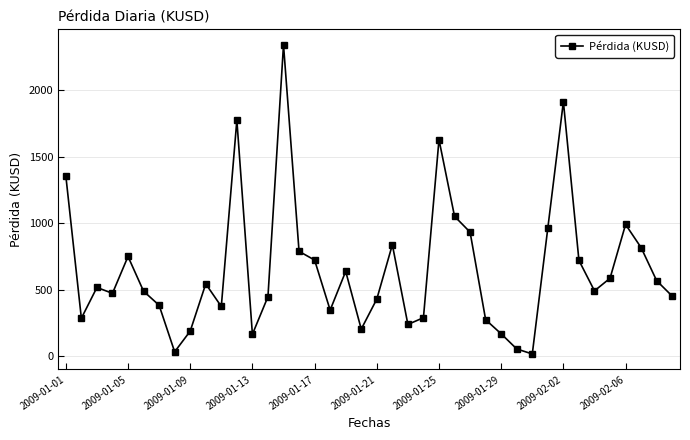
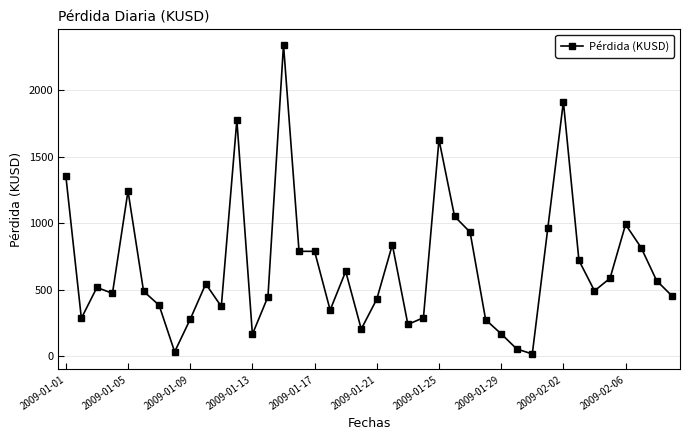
2009-01-05: 750 -> 1240
2009-01-09: 190 -> 280
2009-01-17: 720 -> 790
